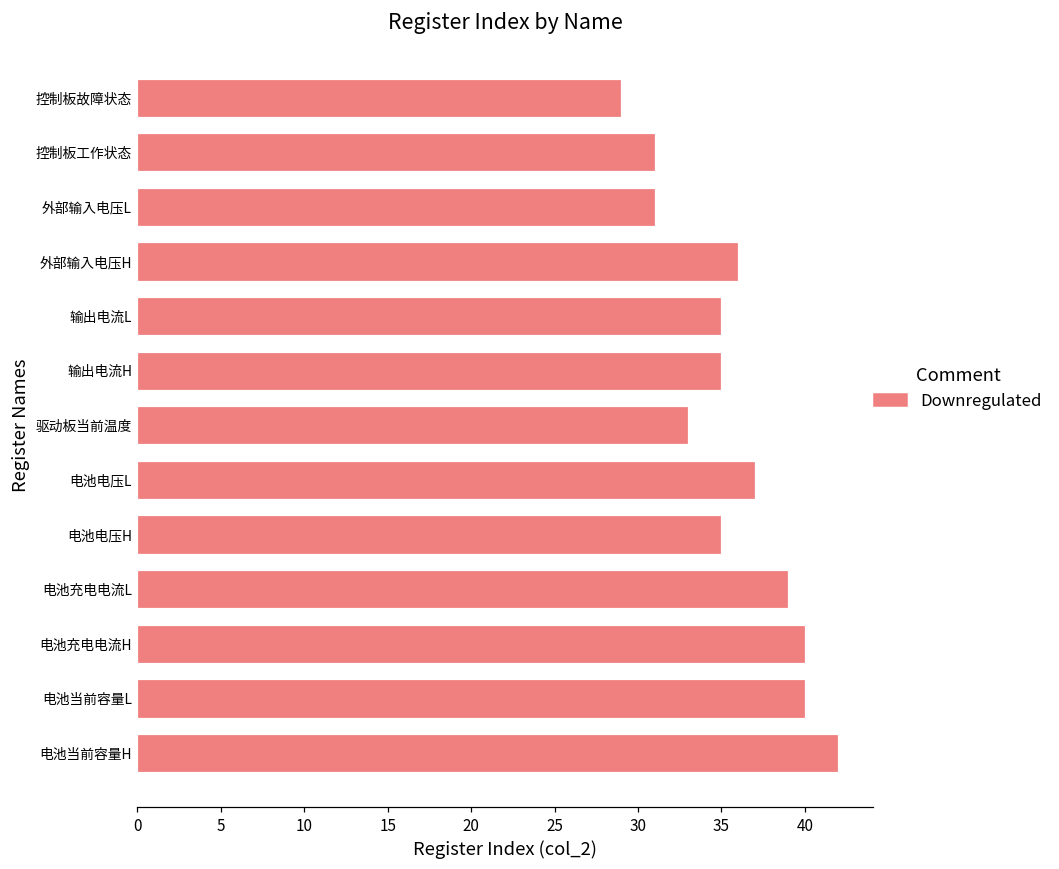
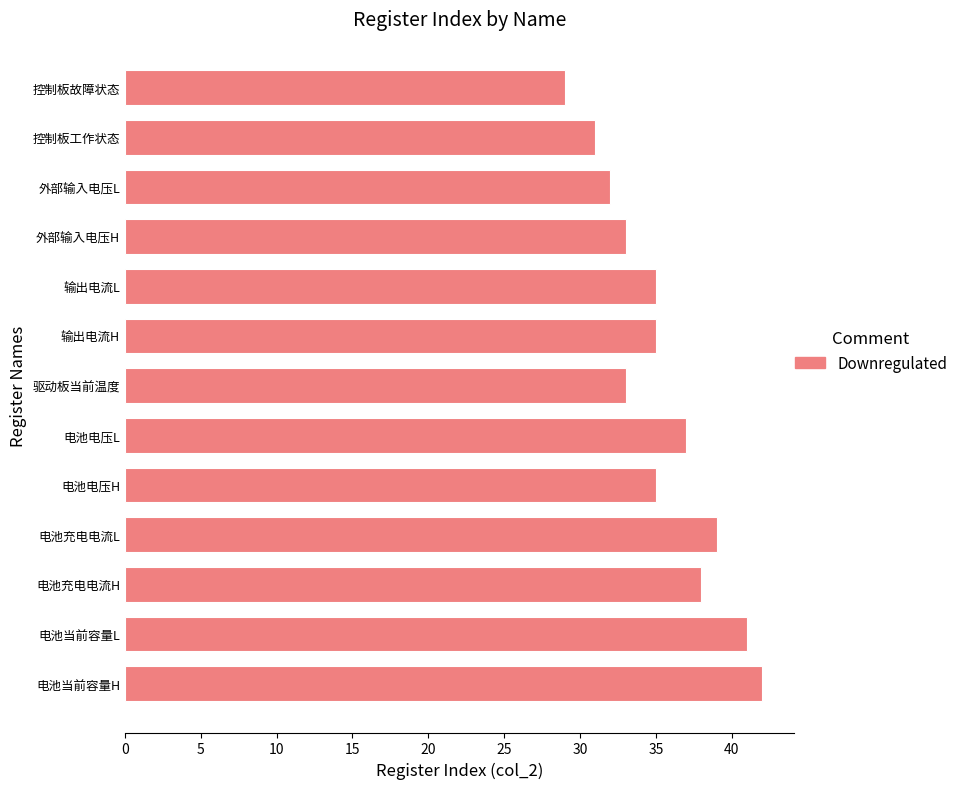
外部输入电压L: 31 -> 32
外部输入电压H: 36 -> 33
电池充电电流H: 40 -> 38
电池当前容量L: 40 -> 41
